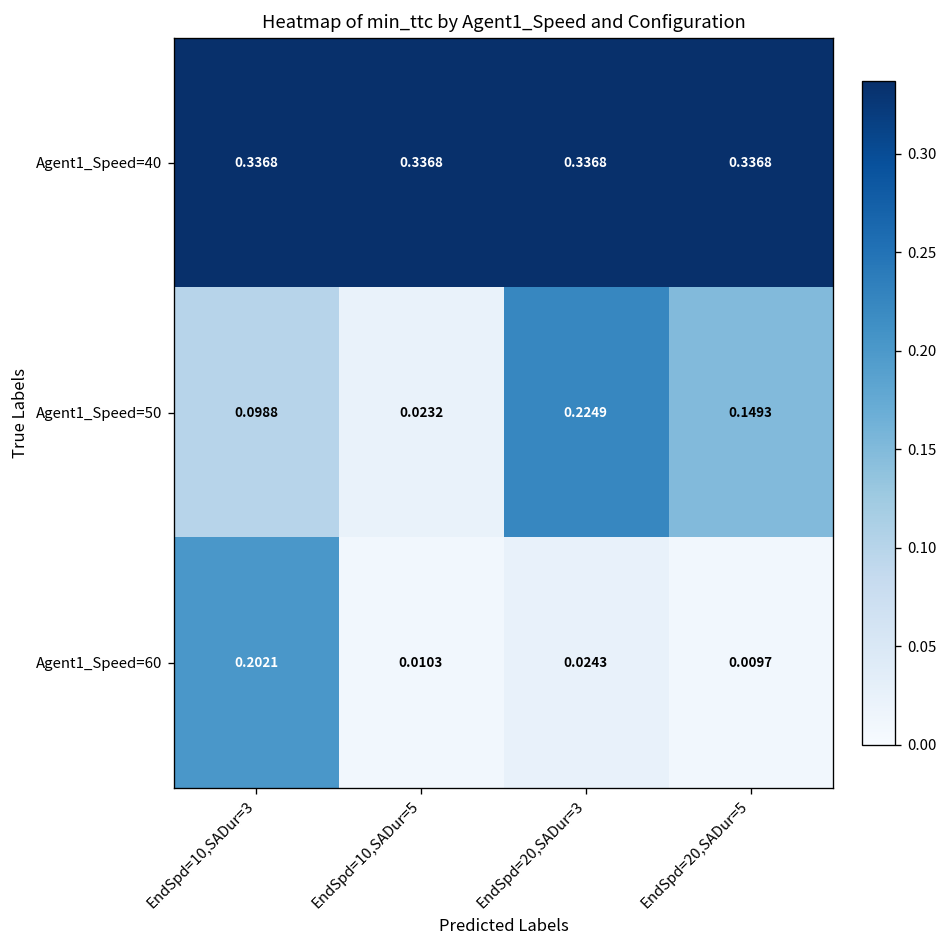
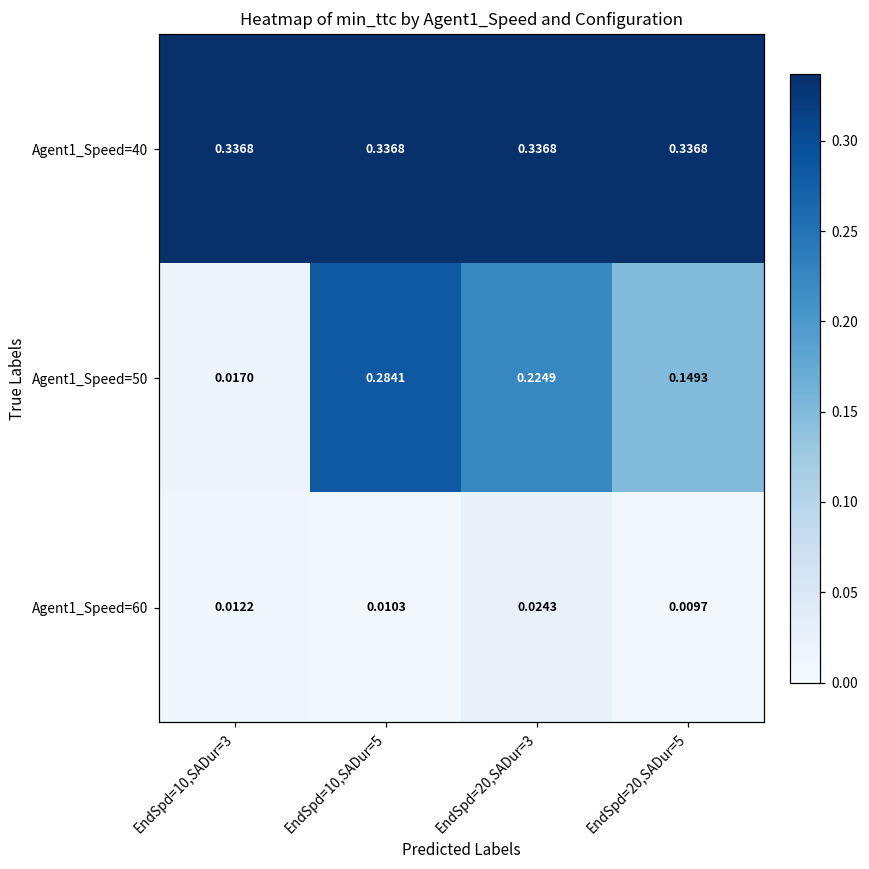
Agent1_Speed=50, EndSpd=10,SADur=3: 0.0988 -> 0.0170
Agent1_Speed=50, EndSpd=10,SADur=5: 0.0232 -> 0.2841
Agent1_Speed=60, EndSpd=10,SADur=3: 0.2021 -> 0.0122
